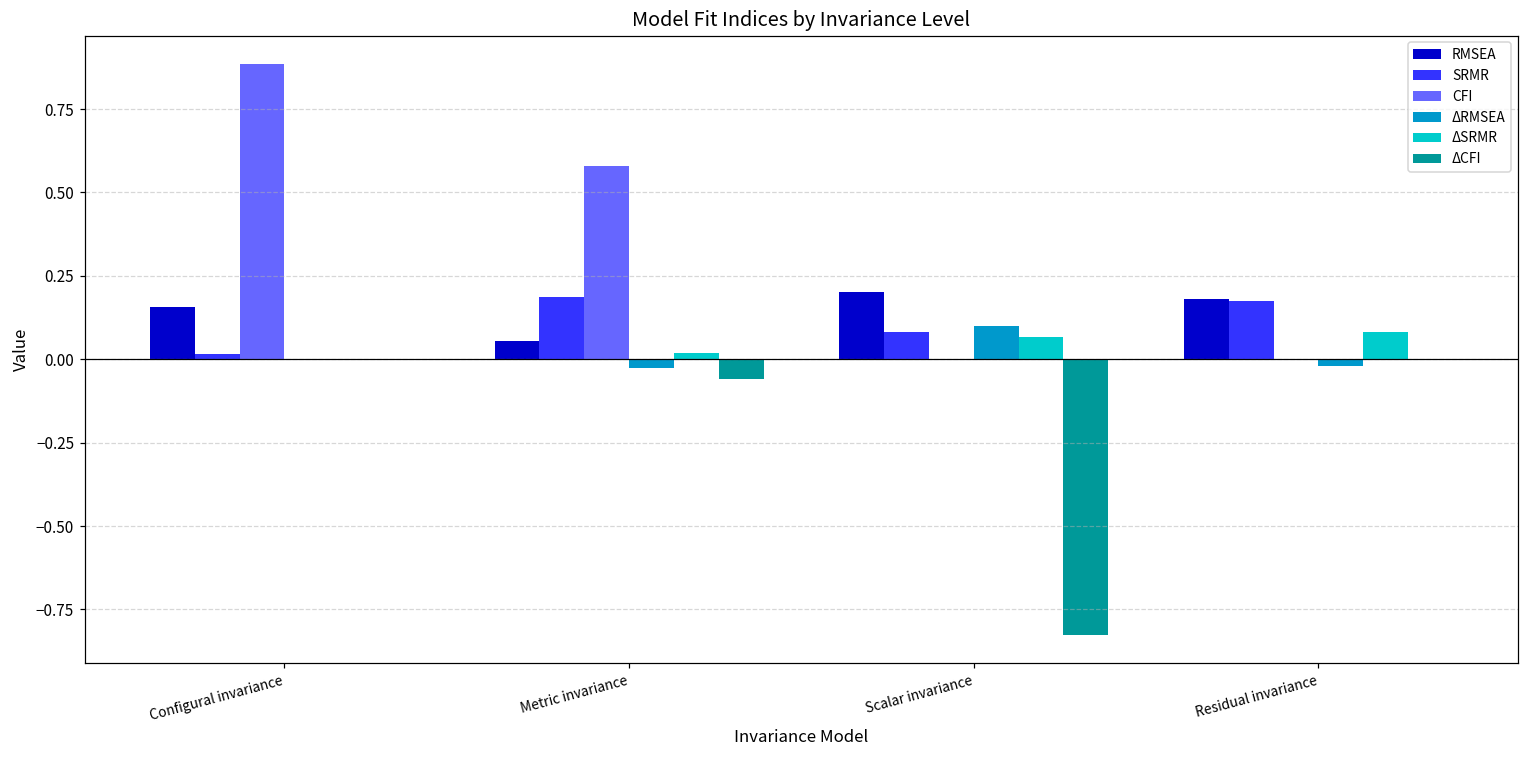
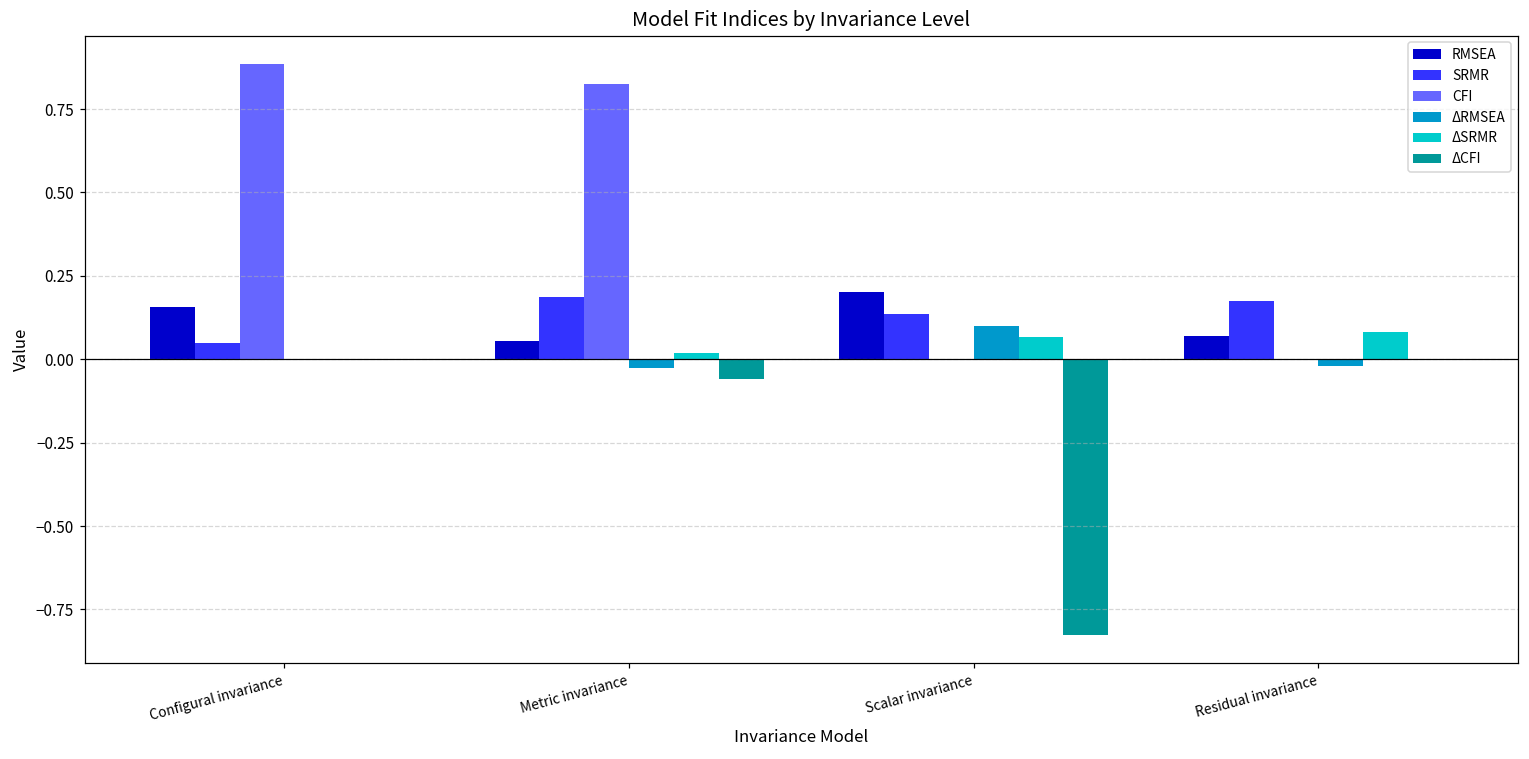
SRMR, Configural invariance: 0.02 -> 0.05
CFI, Metric invariance: 0.58 -> 0.83
SRMR, Scalar invariance: 0.08 -> 0.13
RMSEA, Residual invariance: 0.18 -> 0.07
